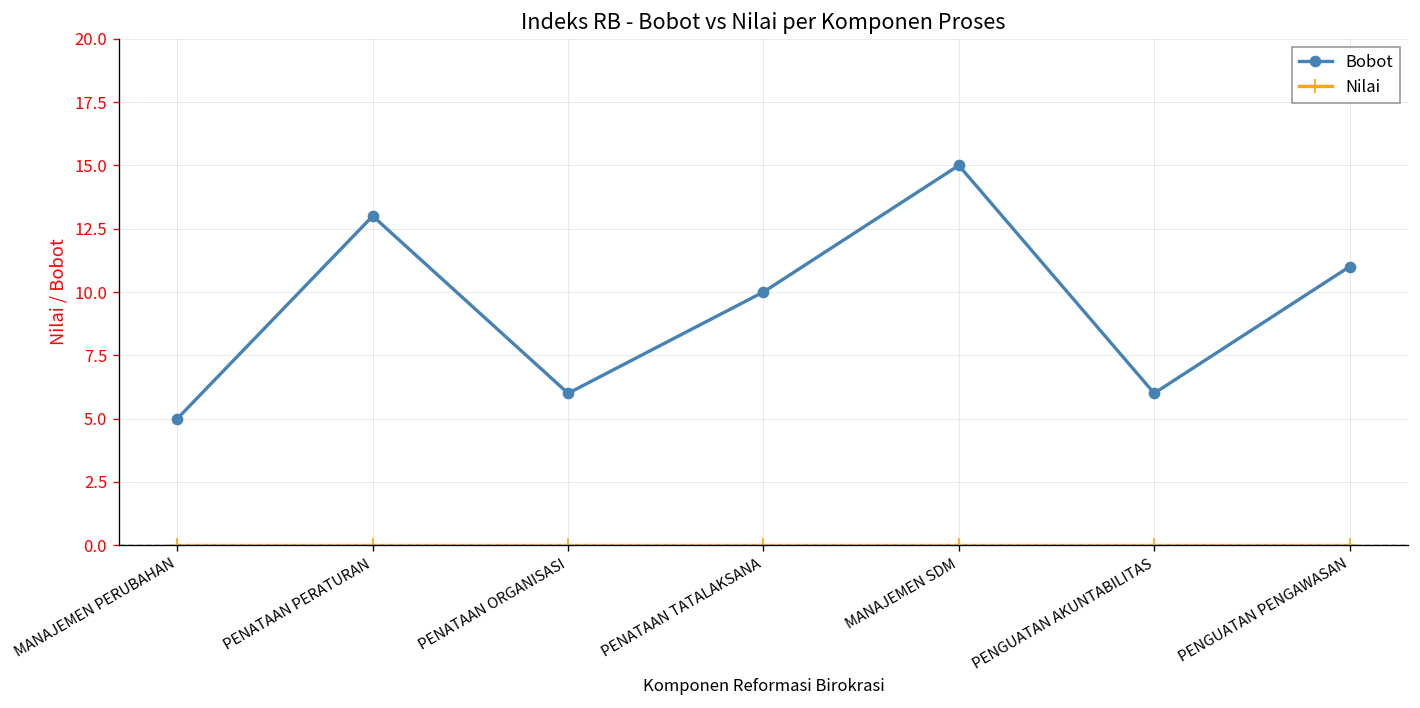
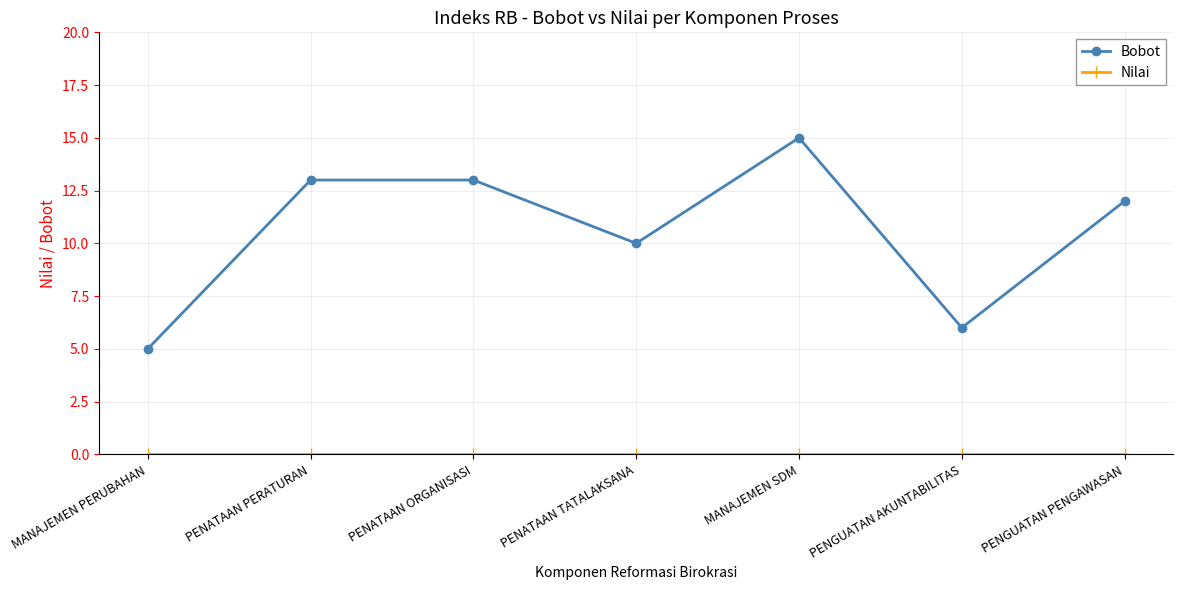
Bobot, PENATAAN ORGANISASI: 6 -> 13
Bobot, PENGUATAN PENGAWASAN: 11 -> 12
